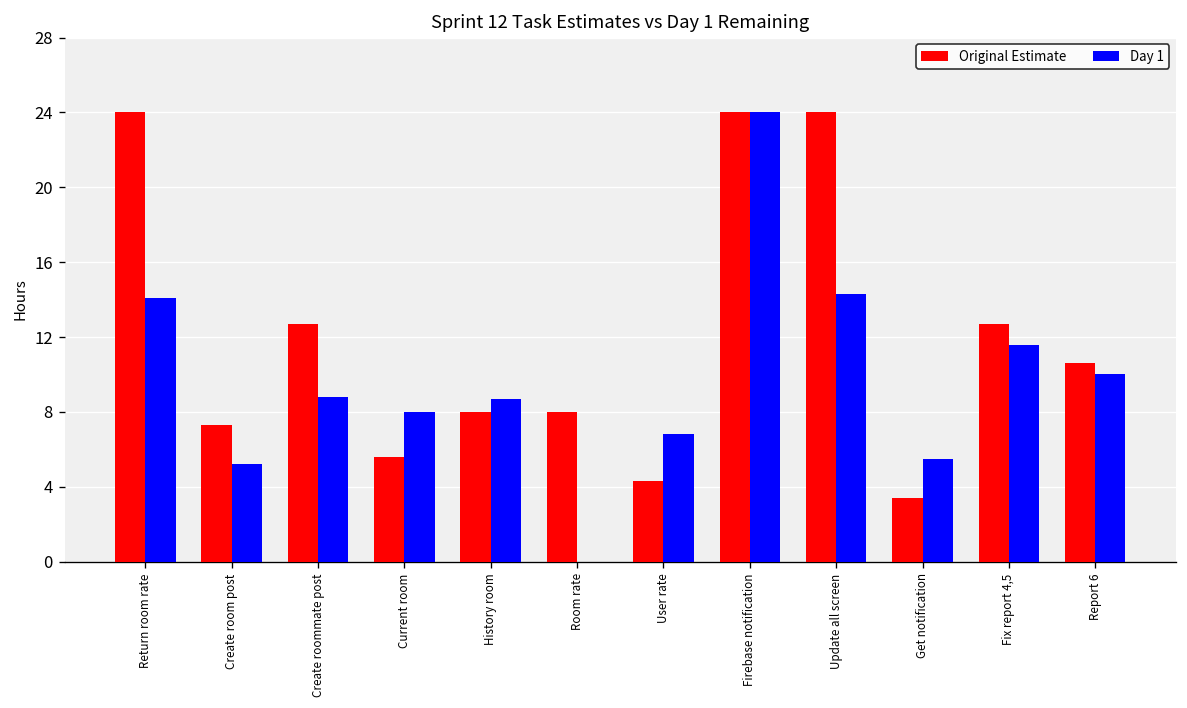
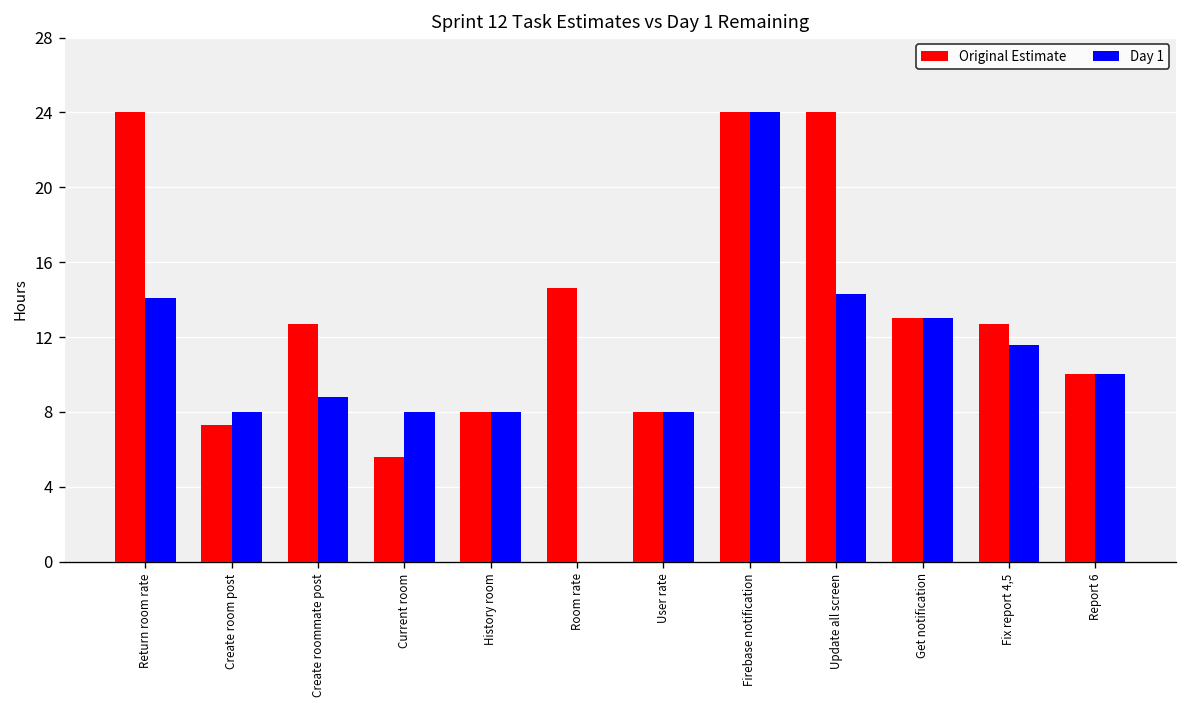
Day 1, Create room post: 5.2 -> 8.0
Day 1, History room: 8.7 -> 8.0
Original Estimate, Room rate: 8.0 -> 14.6
Original Estimate, User rate: 4.3 -> 8.0
Day 1, User rate: 6.8 -> 8.0
Original Estimate, Get notification: 3.4 -> 13.0
Day 1, Get notification: 5.5 -> 13.0
Original Estimate, Report 6: 10.6 -> 10.0
